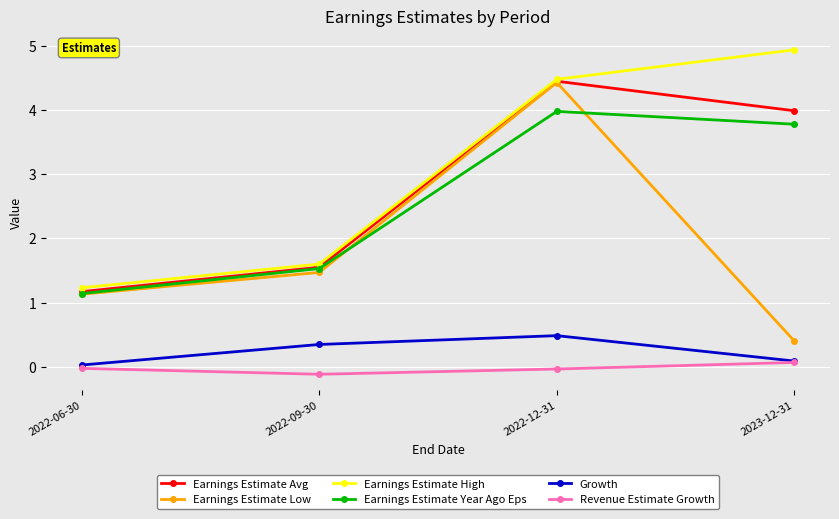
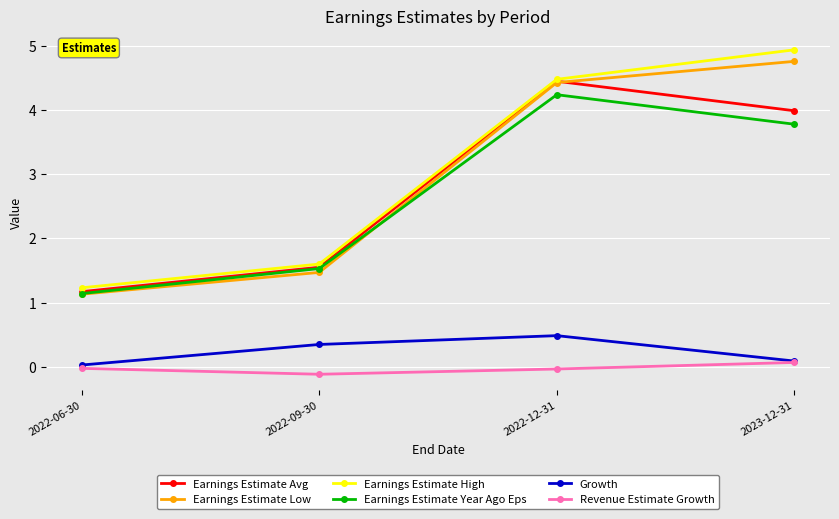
Earnings Estimate Year Ago Eps, 2022-12-31: 4.0 -> 4.2
Earnings Estimate Low, 2023-12-31: 0.4 -> 4.8
